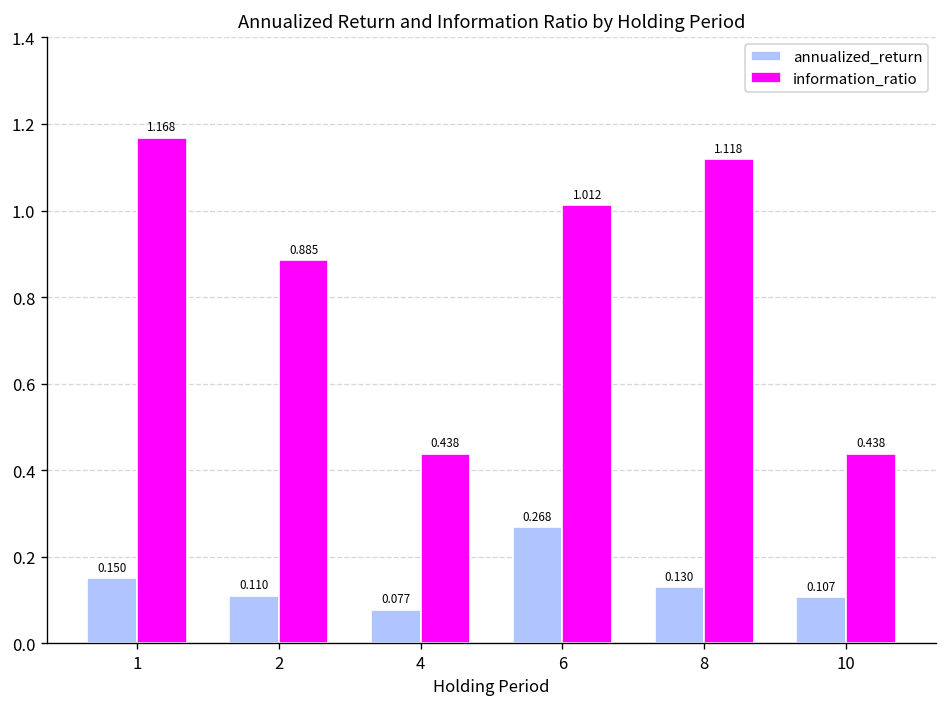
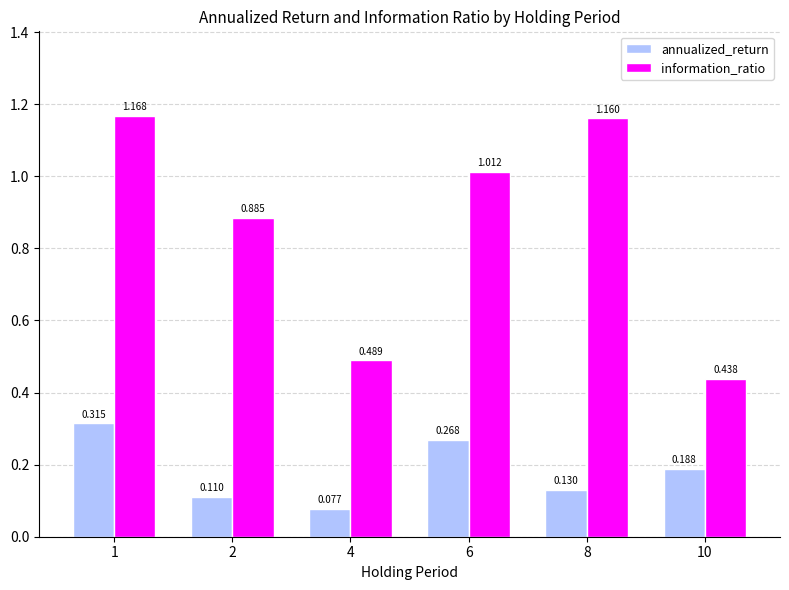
annualized_return, 1: 0.150 -> 0.315
information_ratio, 4: 0.438 -> 0.489
information_ratio, 8: 1.118 -> 1.160
annualized_return, 10: 0.107 -> 0.188
